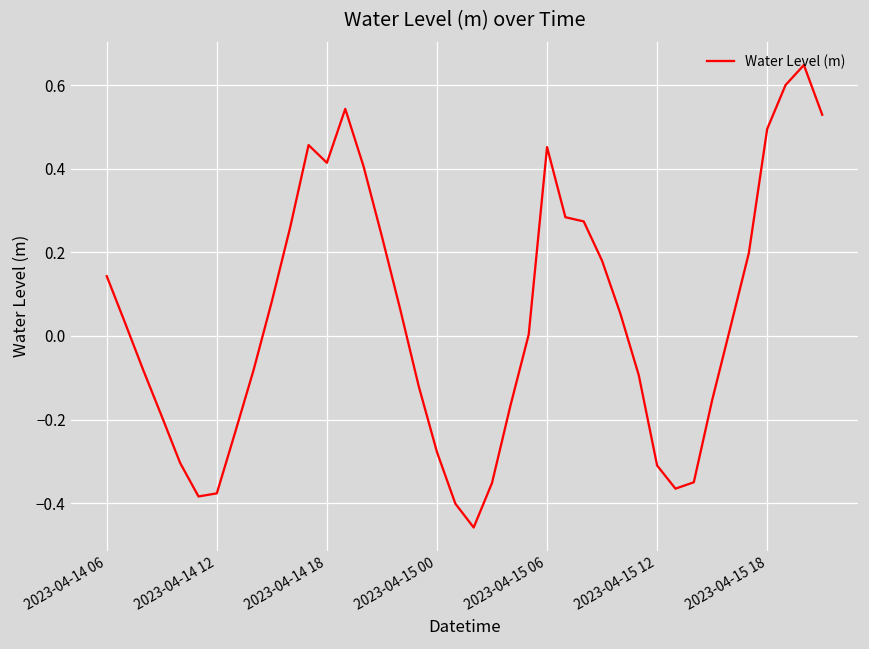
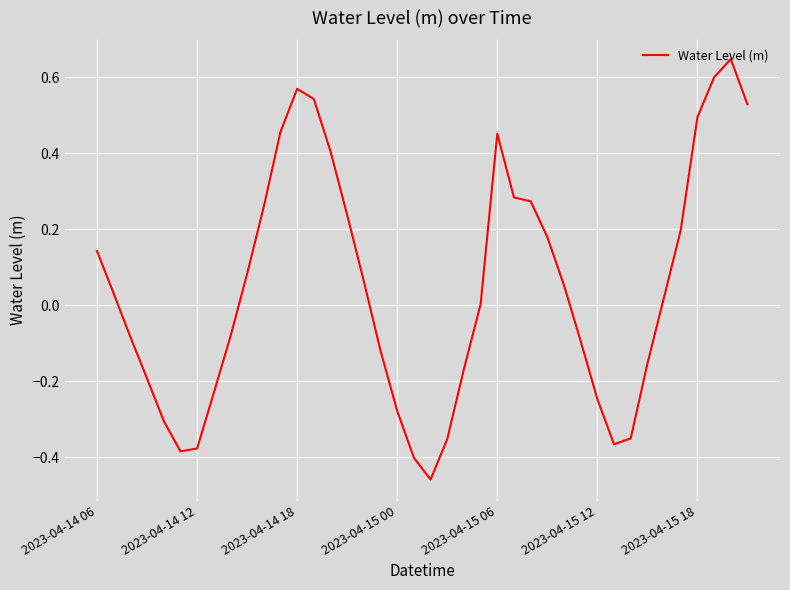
2023-04-14 18: 0.41 -> 0.57
2023-04-15 12: -0.31 -> -0.25
